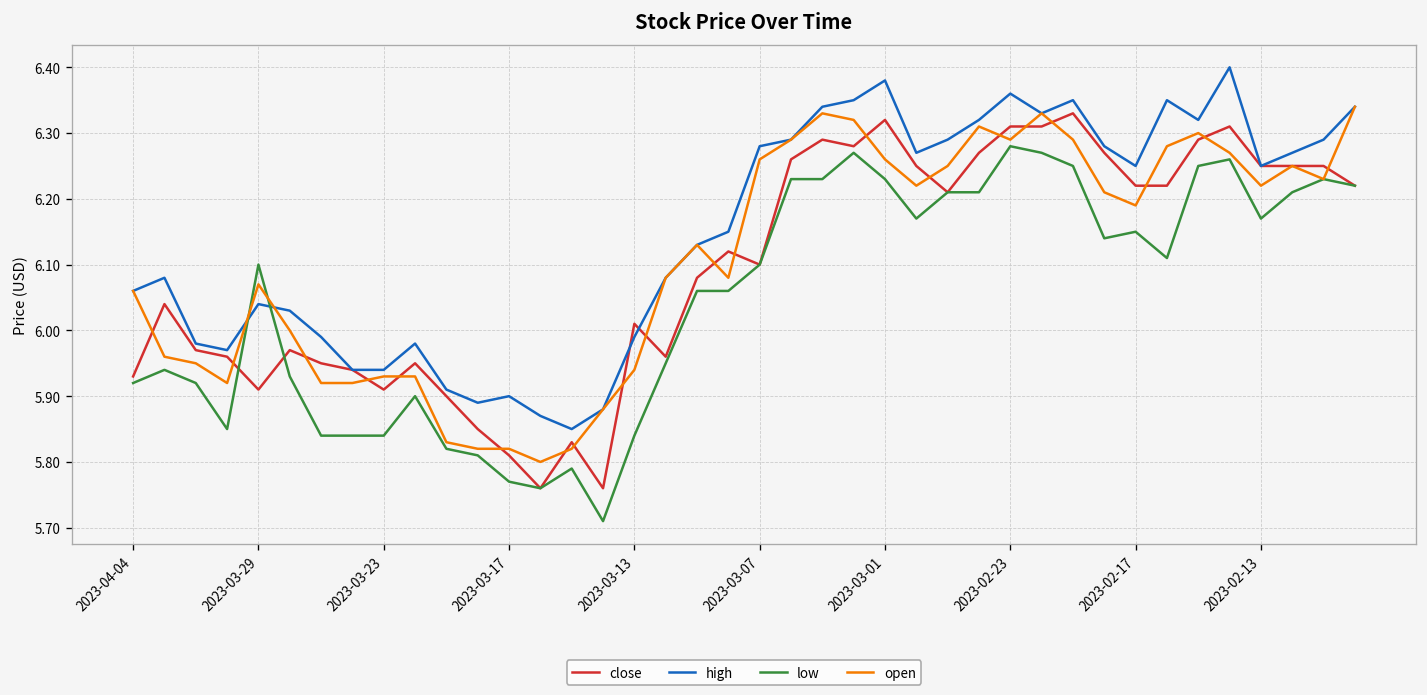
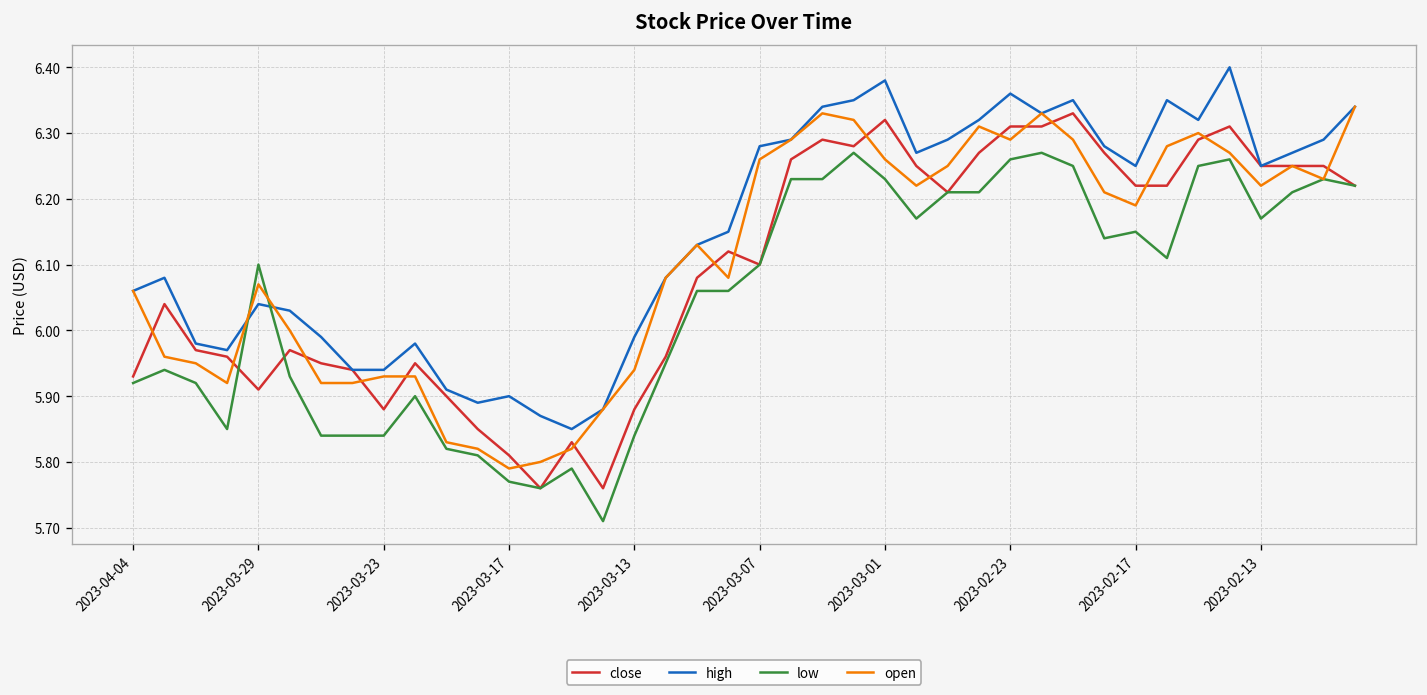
close, 2023-03-23: 5.91 -> 5.88
open, 2023-03-17: 5.82 -> 5.79
close, 2023-03-13: 6.01 -> 5.88
low, 2023-02-23: 6.28 -> 6.26
